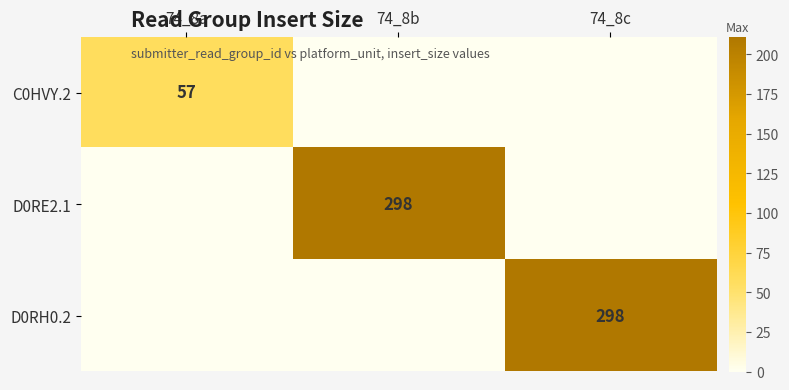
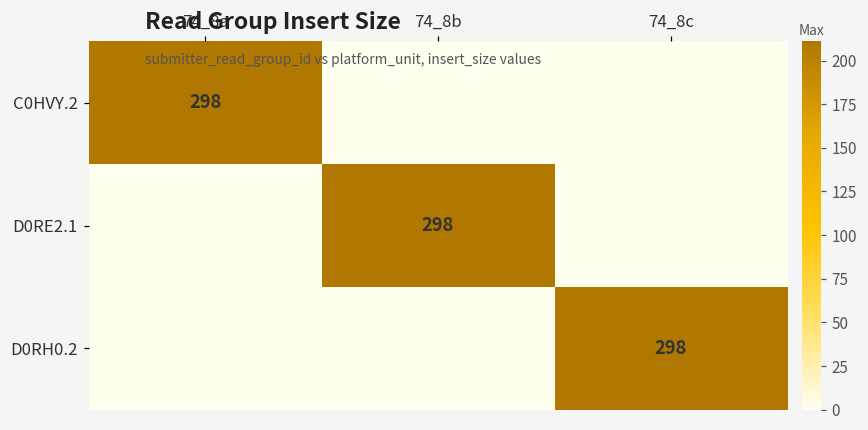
C0HVY.2, 74_8a: 57 -> 298
